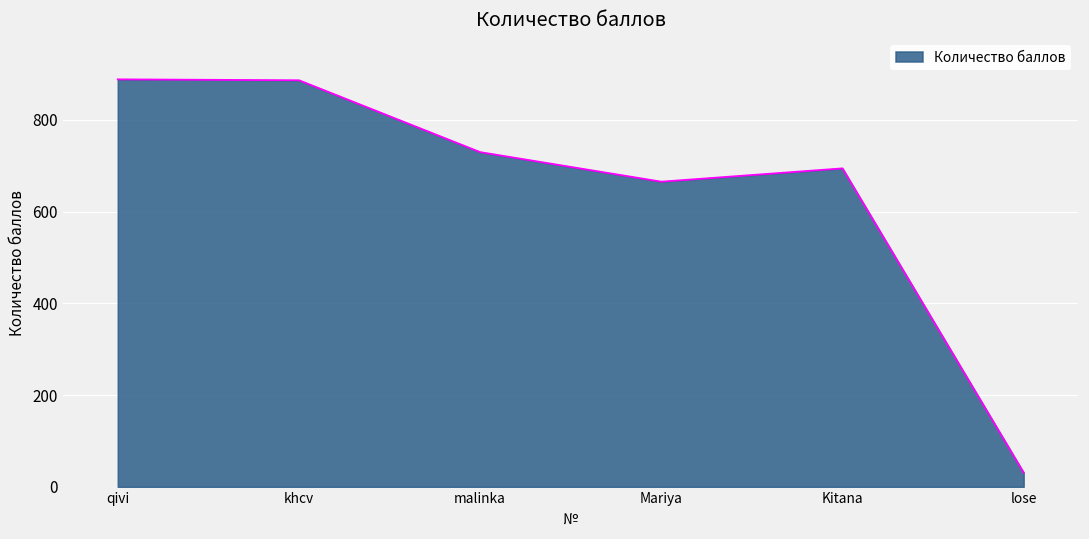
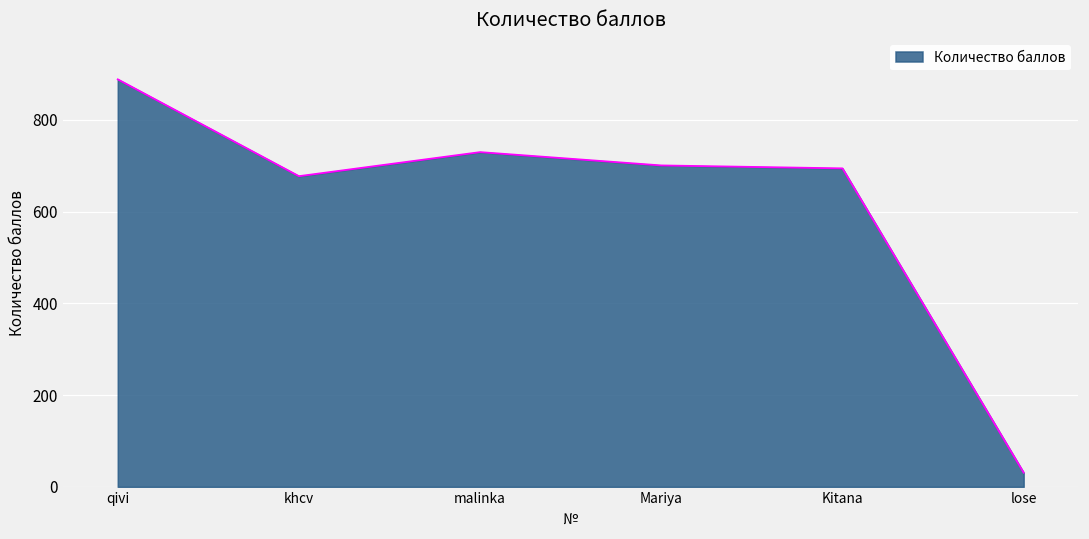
khcv: 890 -> 680
Mariya: 670 -> 700
